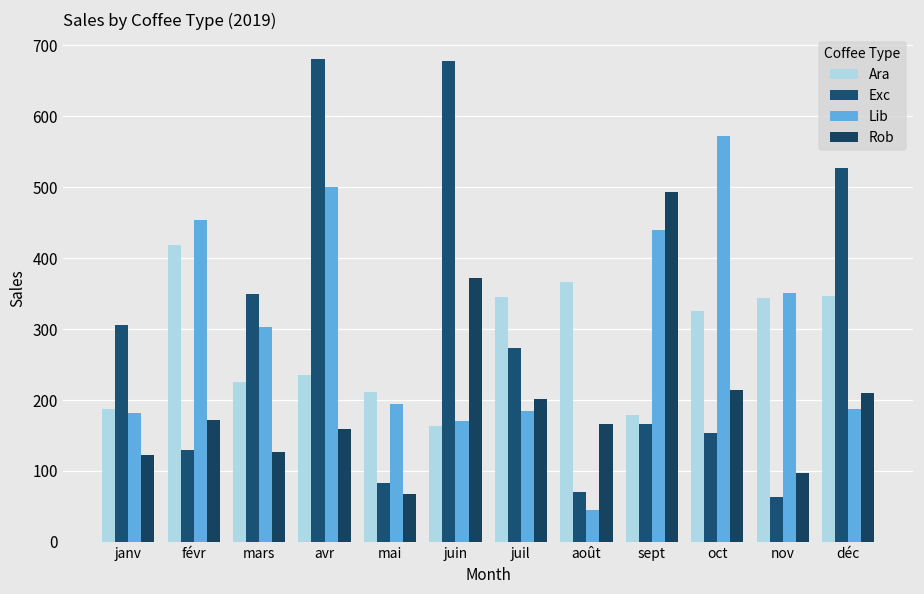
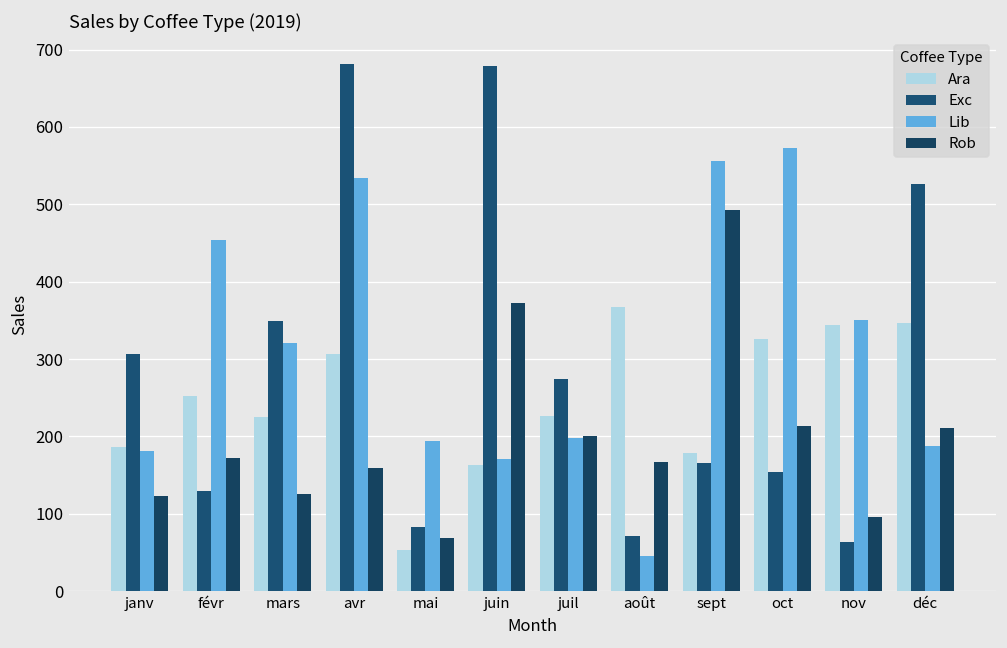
Ara, févr: 420 -> 250
Lib, mars: 300 -> 320
Ara, avr: 240 -> 310
Lib, avr: 500 -> 530
Ara, mai: 210 -> 50
Ara, juil: 350 -> 230
Lib, juil: 180 -> 200
Lib, sept: 440 -> 560
